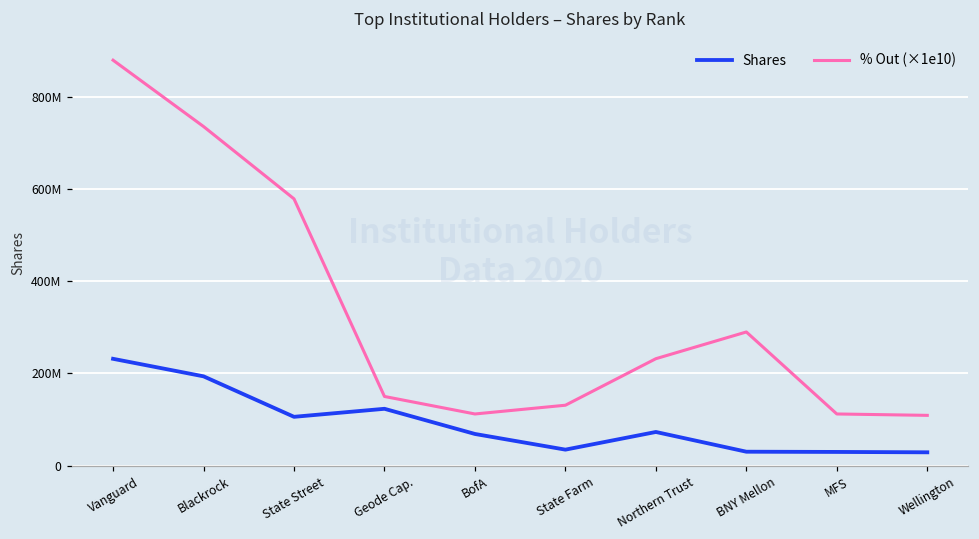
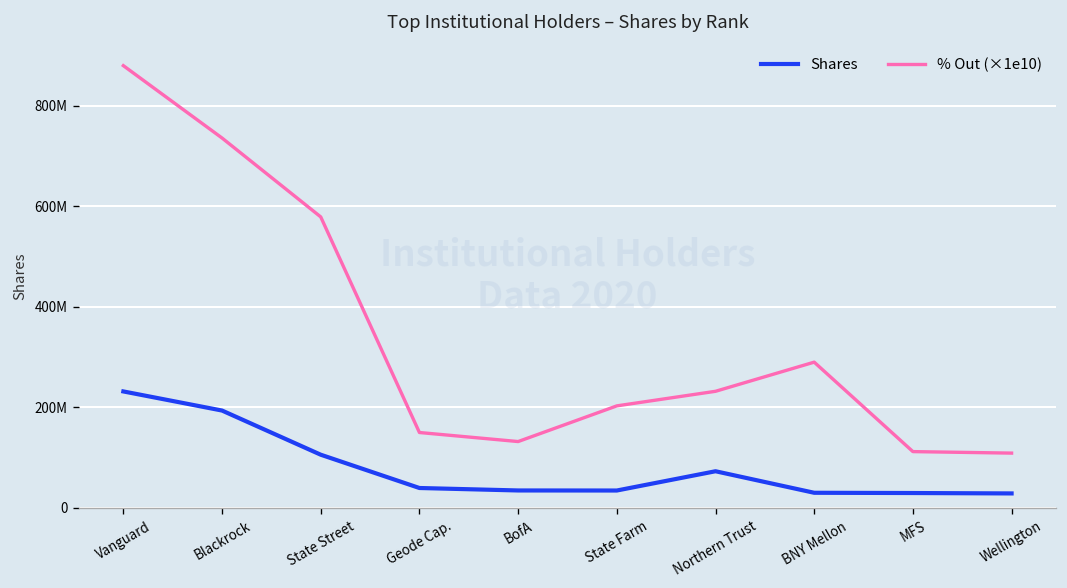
Shares, Geode Cap.: 120000000 -> 40000000
Shares, BofA: 70000000 -> 30000000
% Out (×1e10), BofA: 110000000 -> 130000000
% Out (×1e10), State Farm: 130000000 -> 200000000
